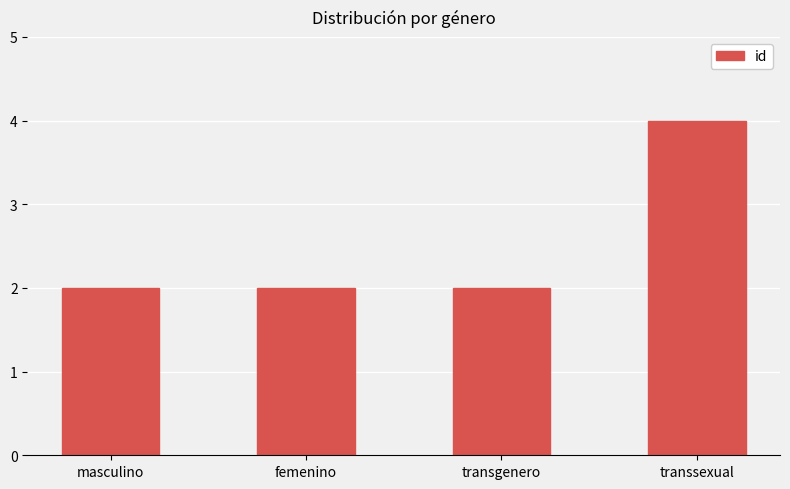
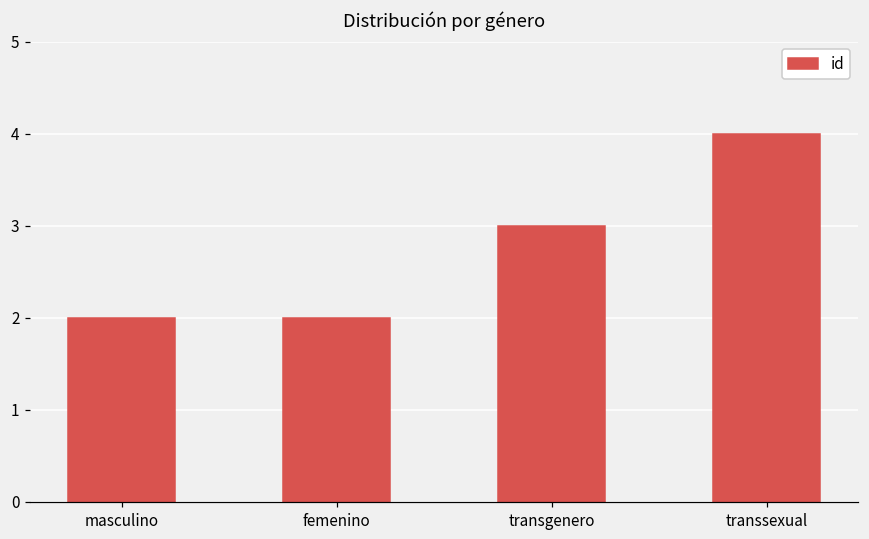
transgenero: 2 -> 3
